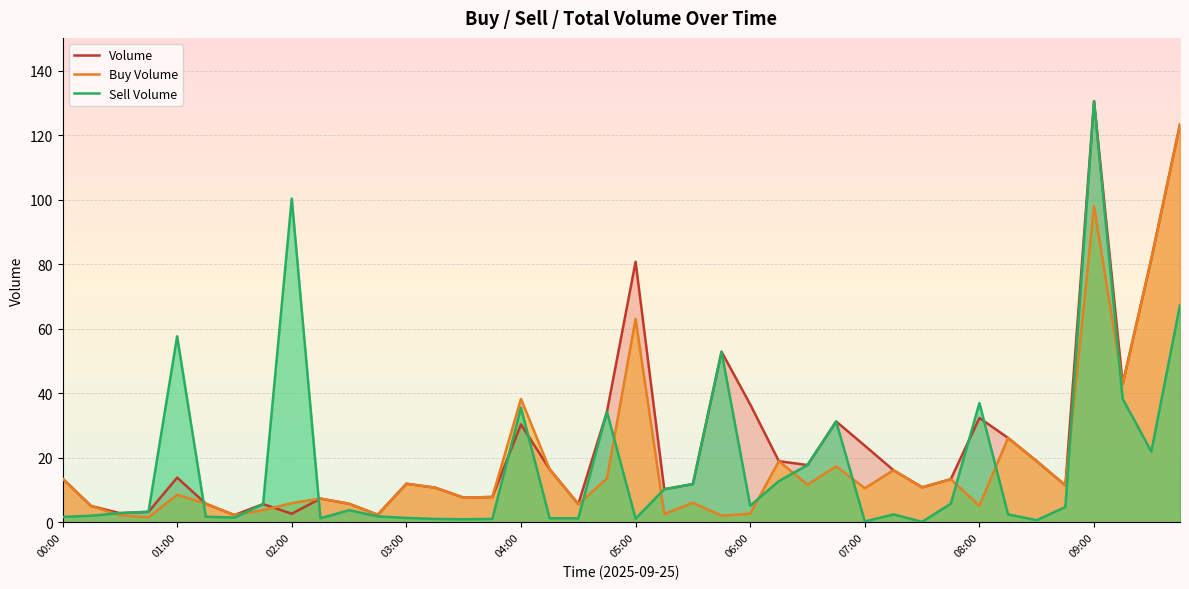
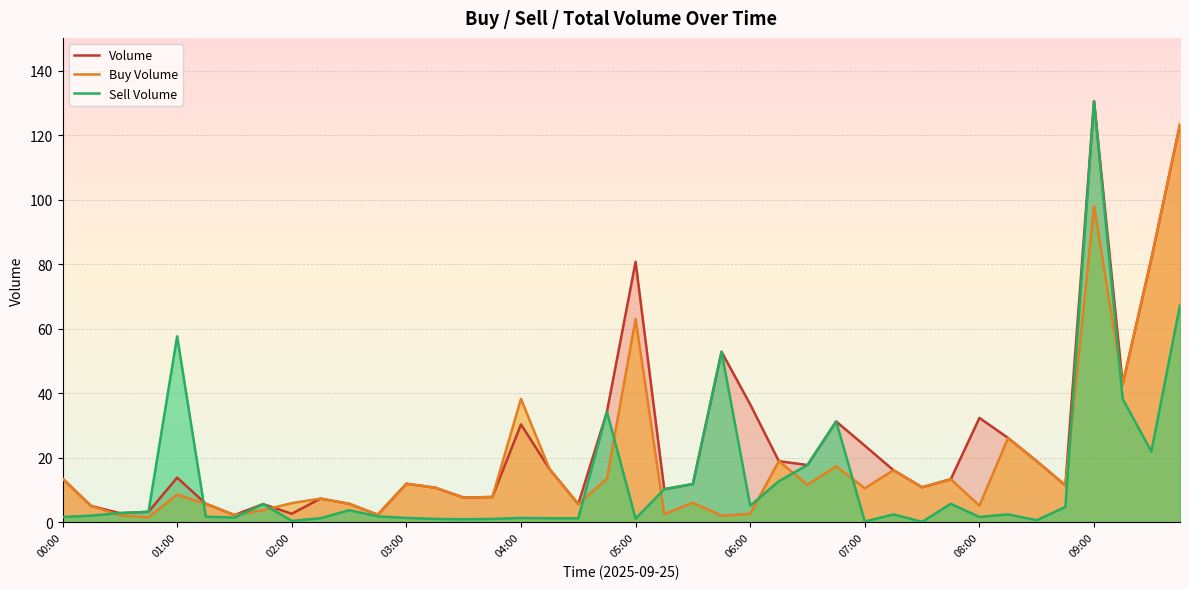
Sell Volume, 02:00: 100 -> 1
Sell Volume, 04:00: 36 -> 1
Sell Volume, 08:00: 37 -> 2
